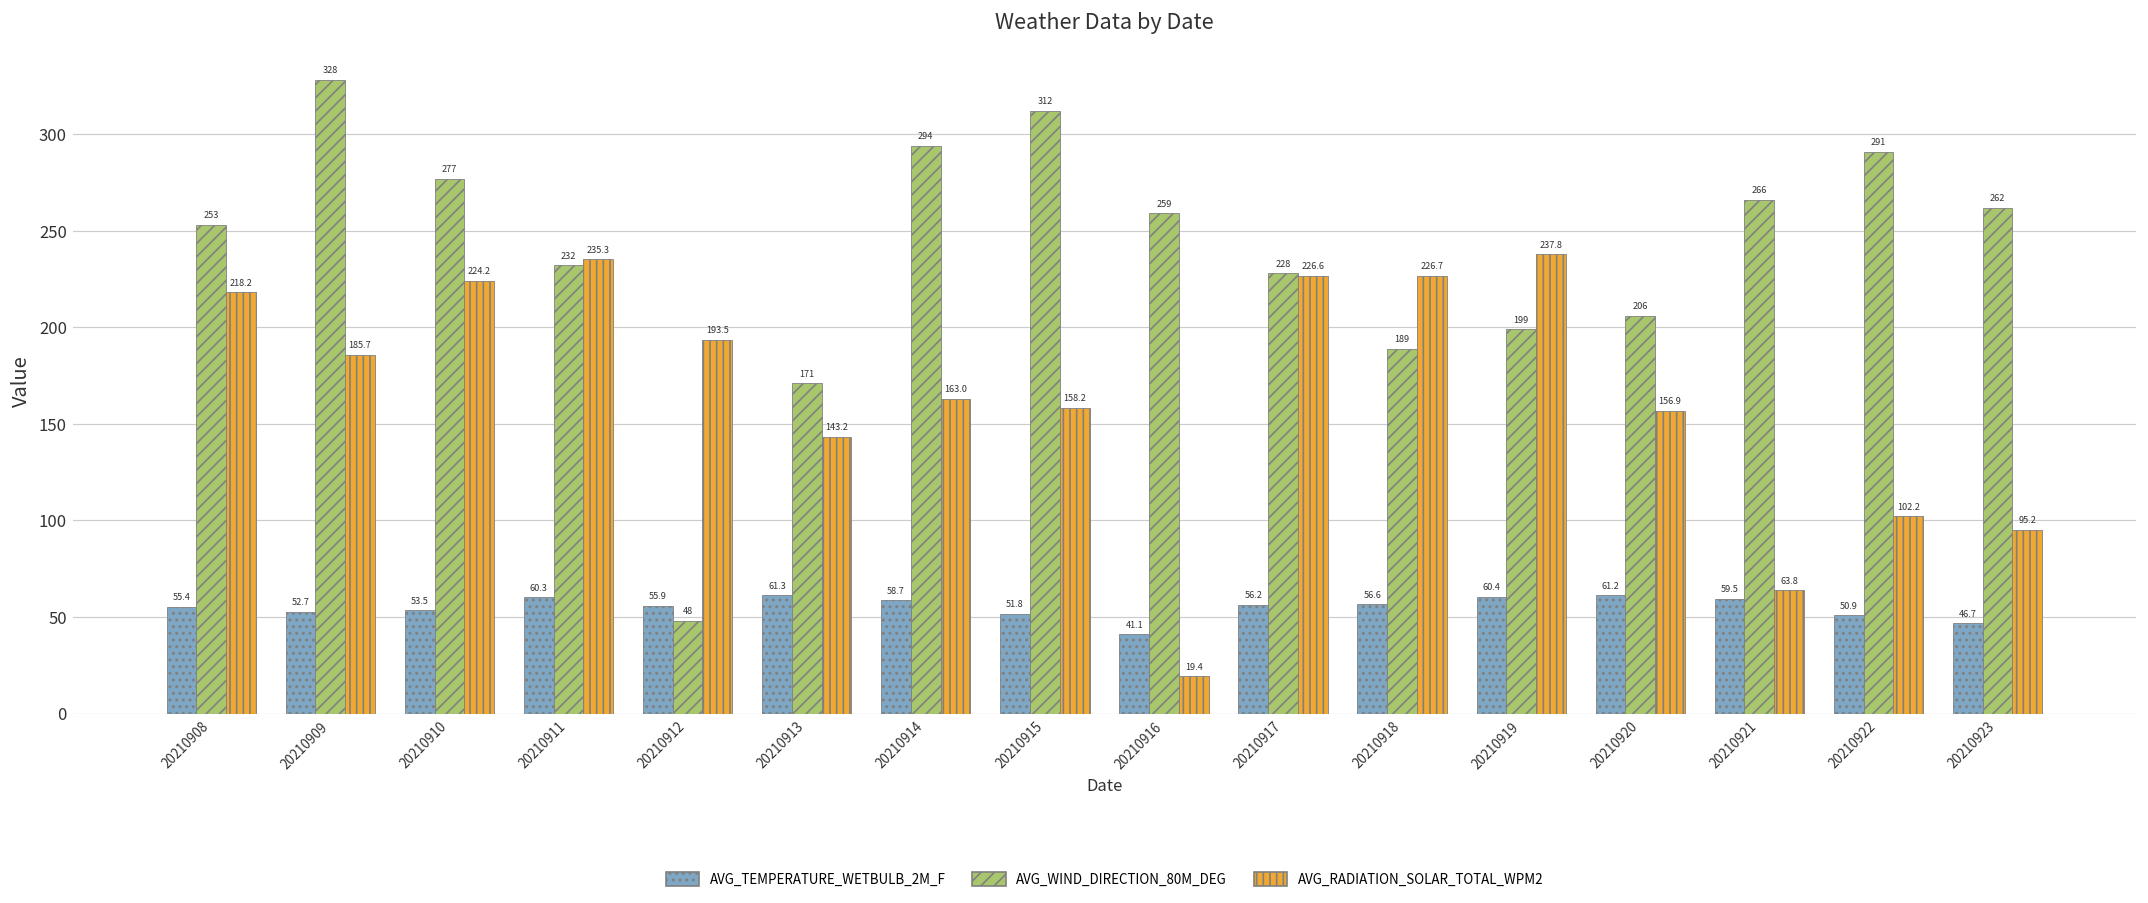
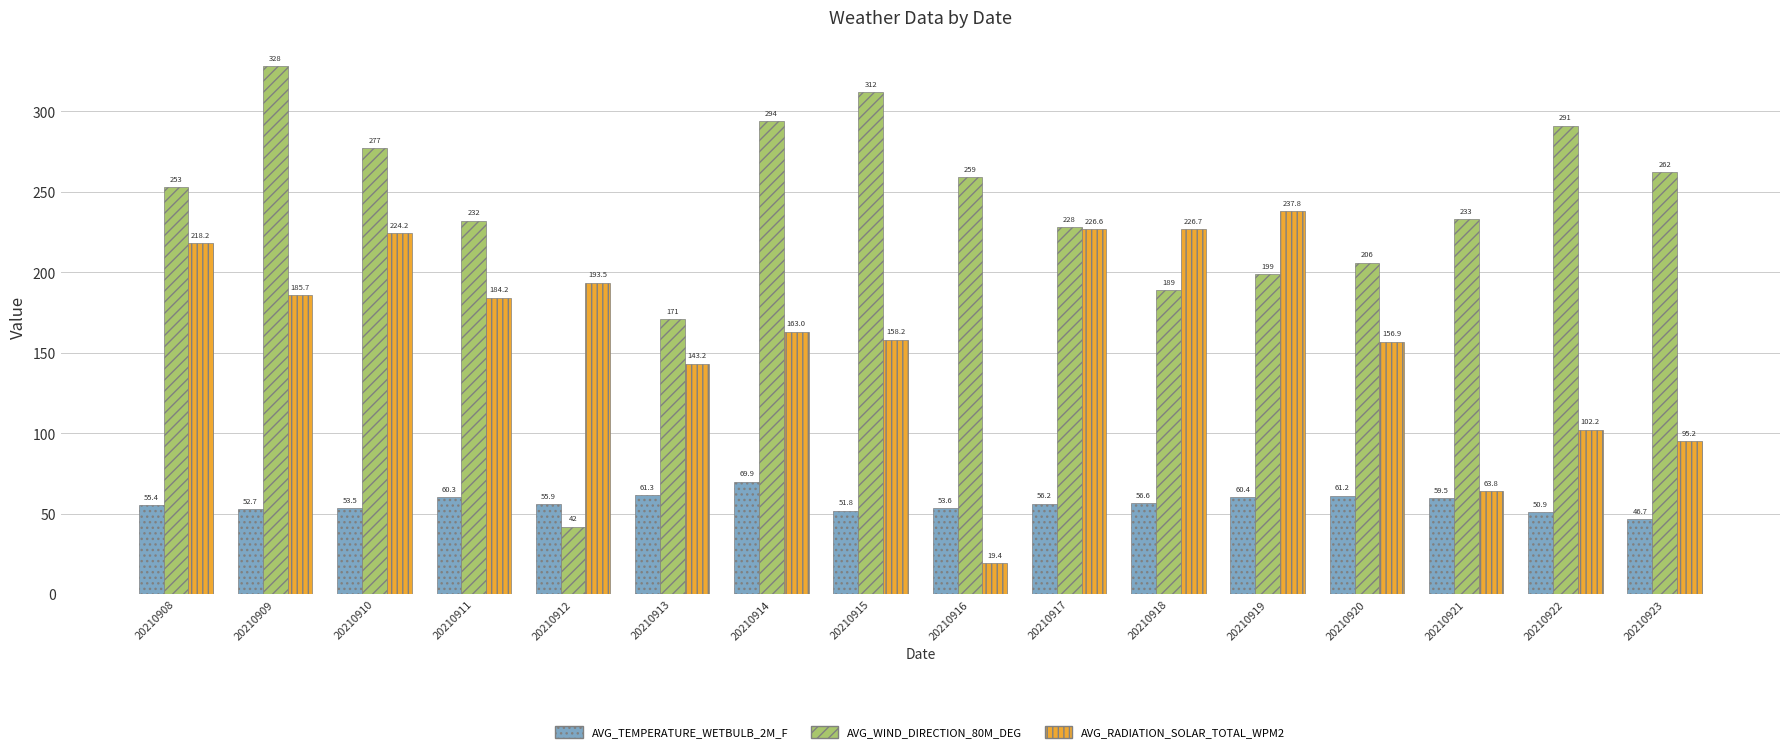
AVG_RADIATION_SOLAR_TOTAL_WPM2, 20210911: 235.3 -> 184.2
AVG_WIND_DIRECTION_80M_DEG, 20210912: 48 -> 42
AVG_TEMPERATURE_WETBULB_2M_F, 20210914: 58.7 -> 69.9
AVG_TEMPERATURE_WETBULB_2M_F, 20210916: 41.1 -> 53.6
AVG_WIND_DIRECTION_80M_DEG, 20210921: 266 -> 233
